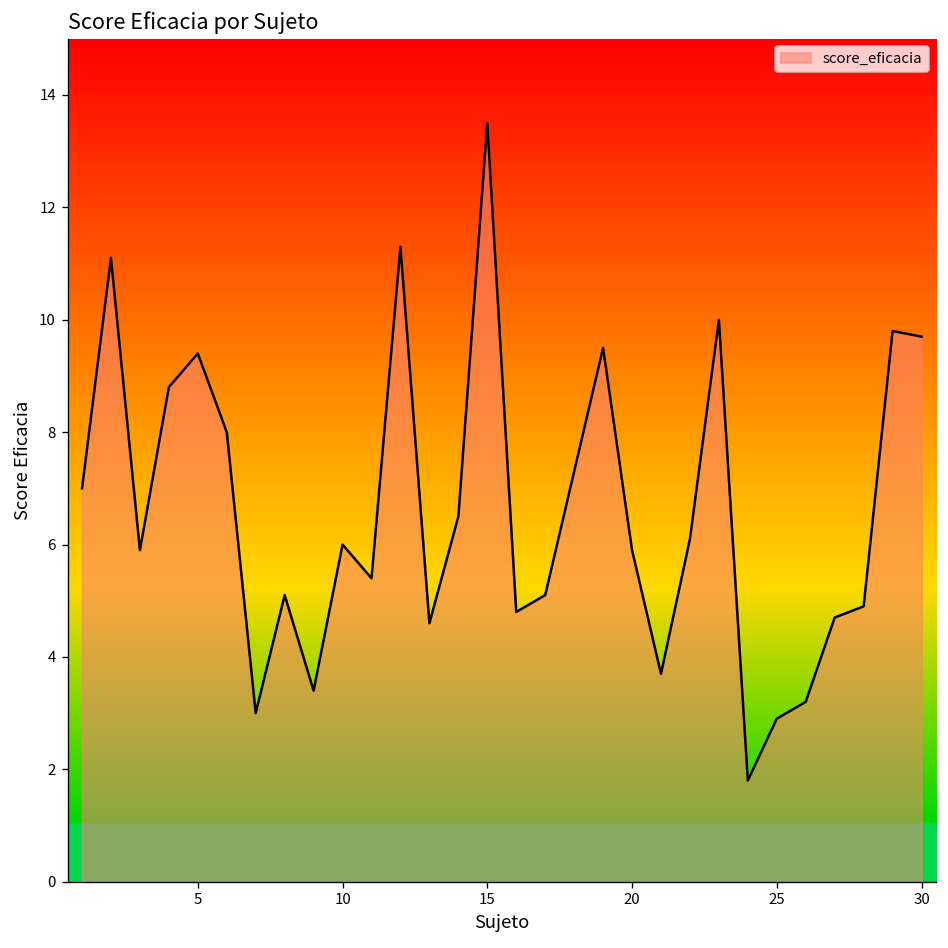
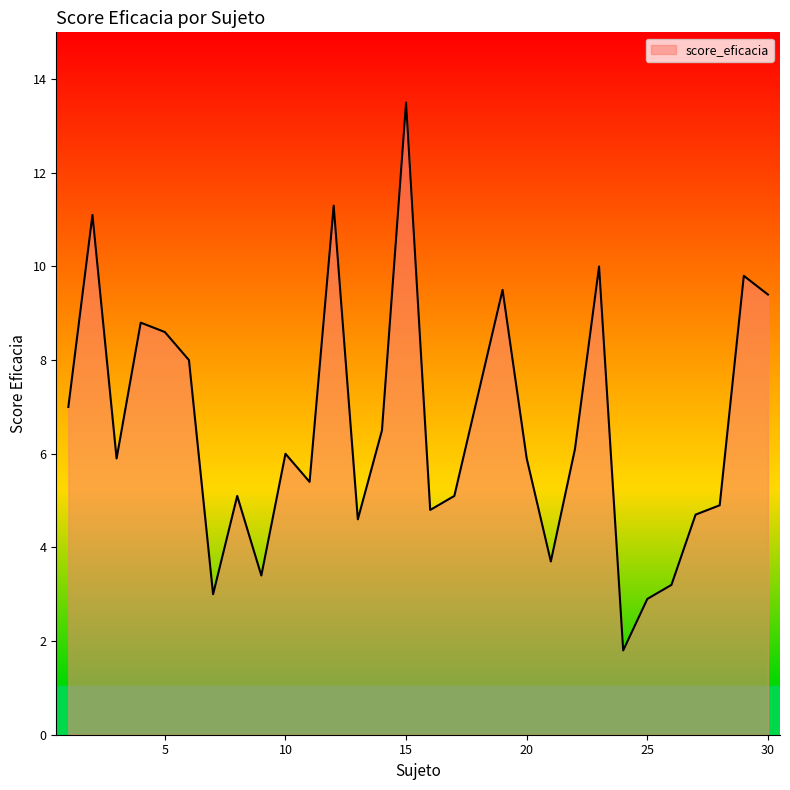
5: 9.4 -> 8.6
30: 9.7 -> 9.4
